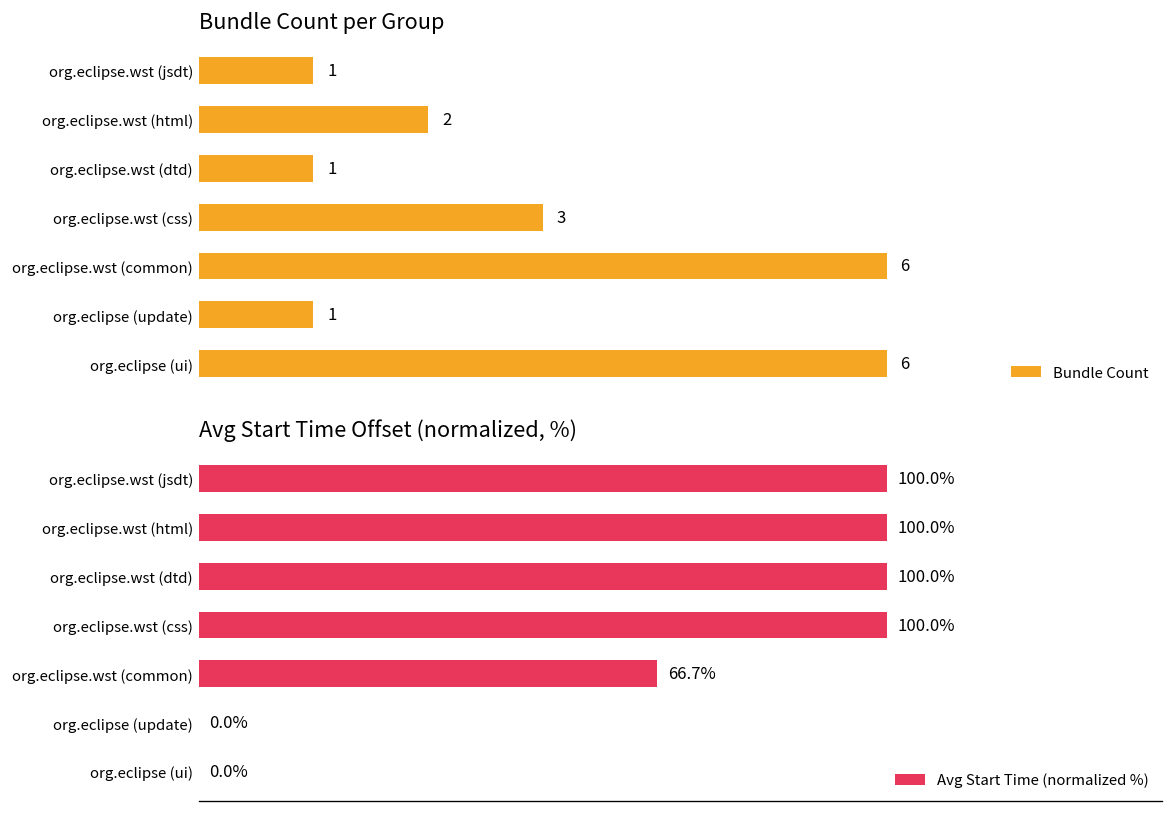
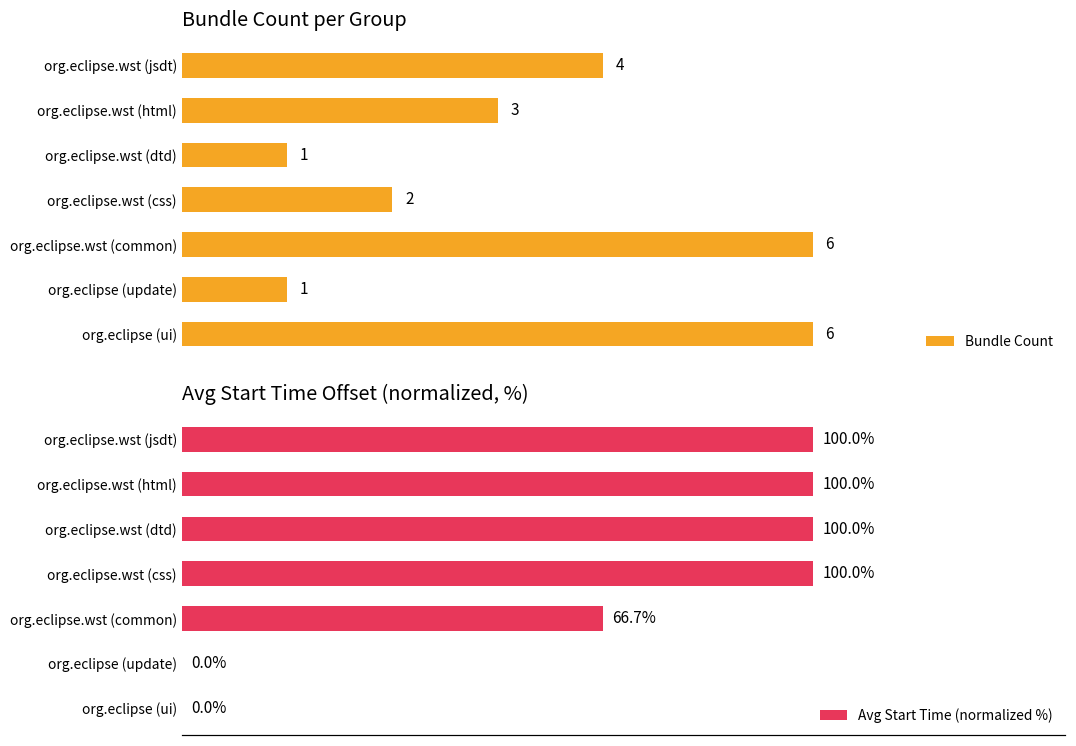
Bundle Count per Group, org.eclipse.wst (jsdt): 1 -> 4
Bundle Count per Group, org.eclipse.wst (html): 2 -> 3
Bundle Count per Group, org.eclipse.wst (css): 3 -> 2
